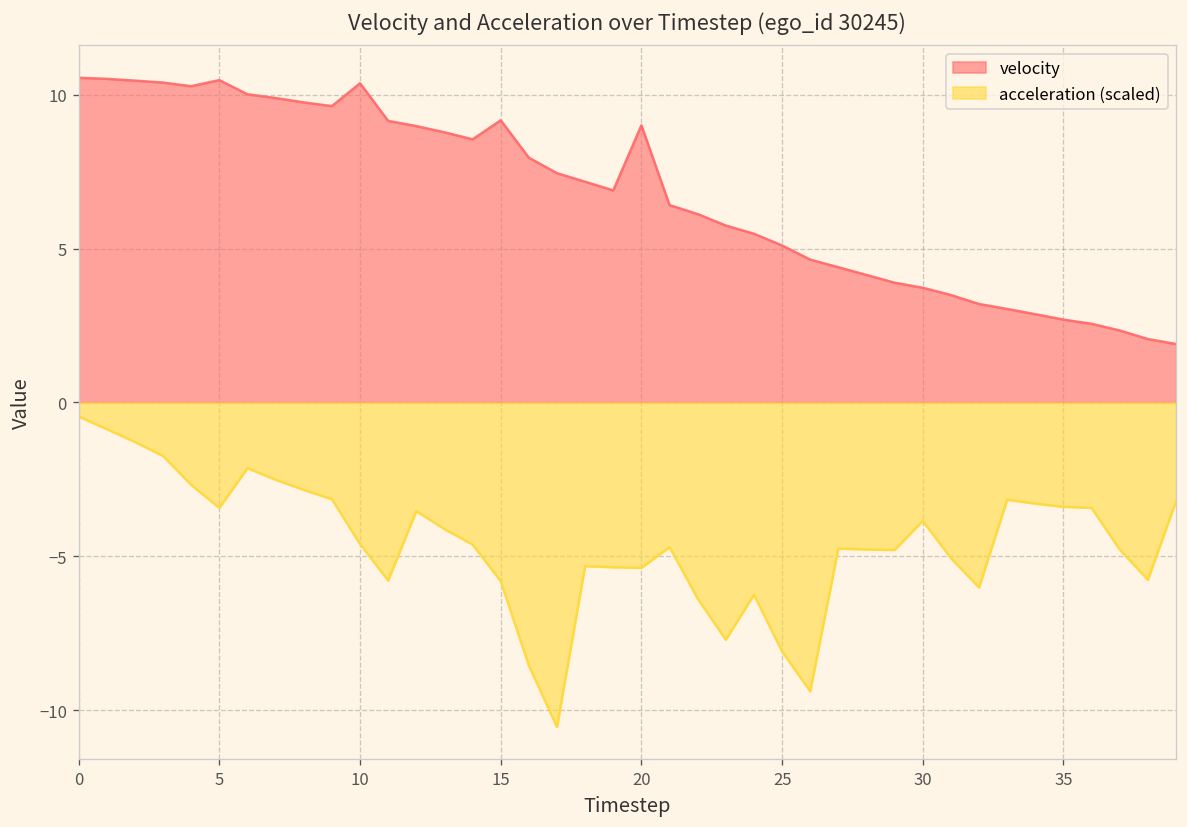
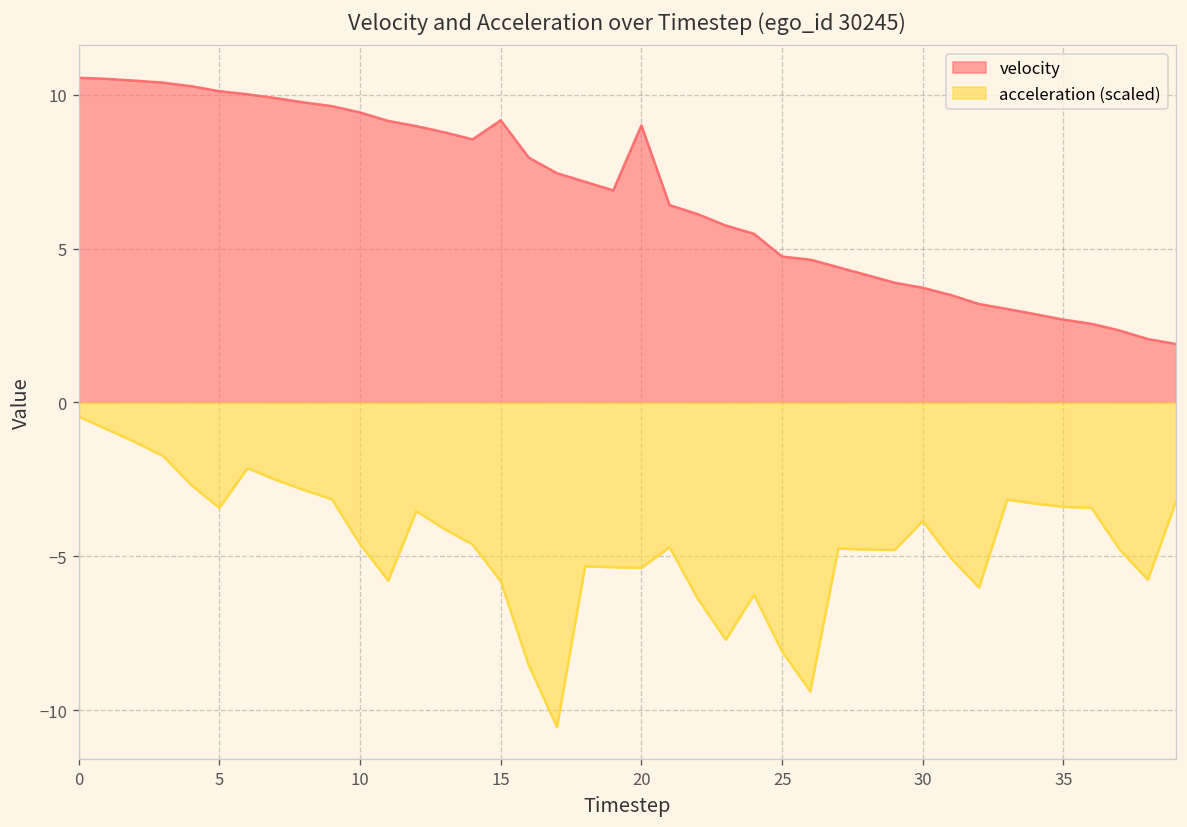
velocity, 5: 10.5 -> 10.1
velocity, 10: 10.4 -> 9.4
velocity, 25: 5.1 -> 4.7
